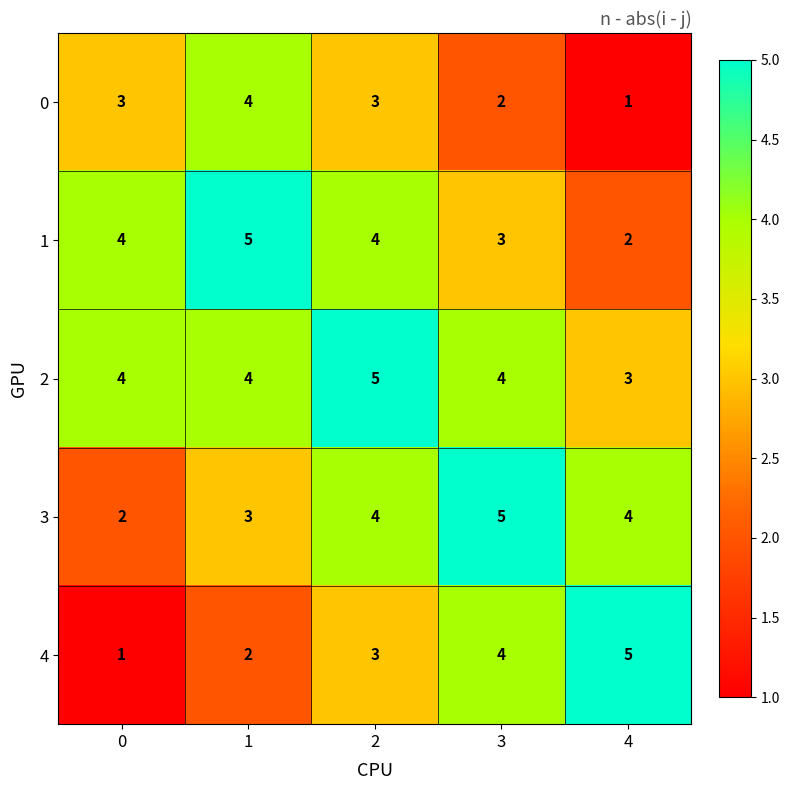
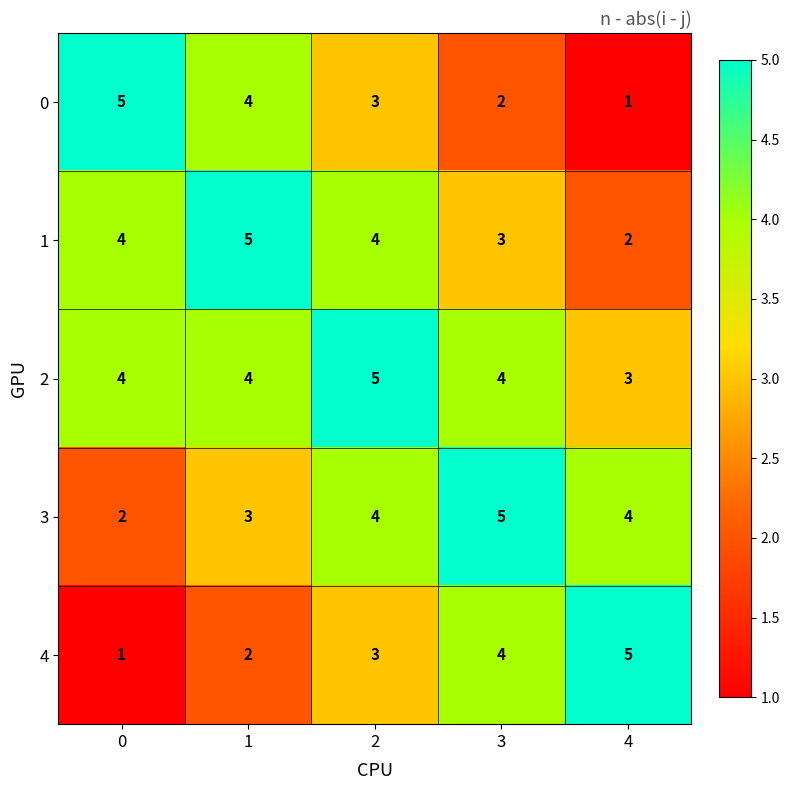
0, 0: 3 -> 5
